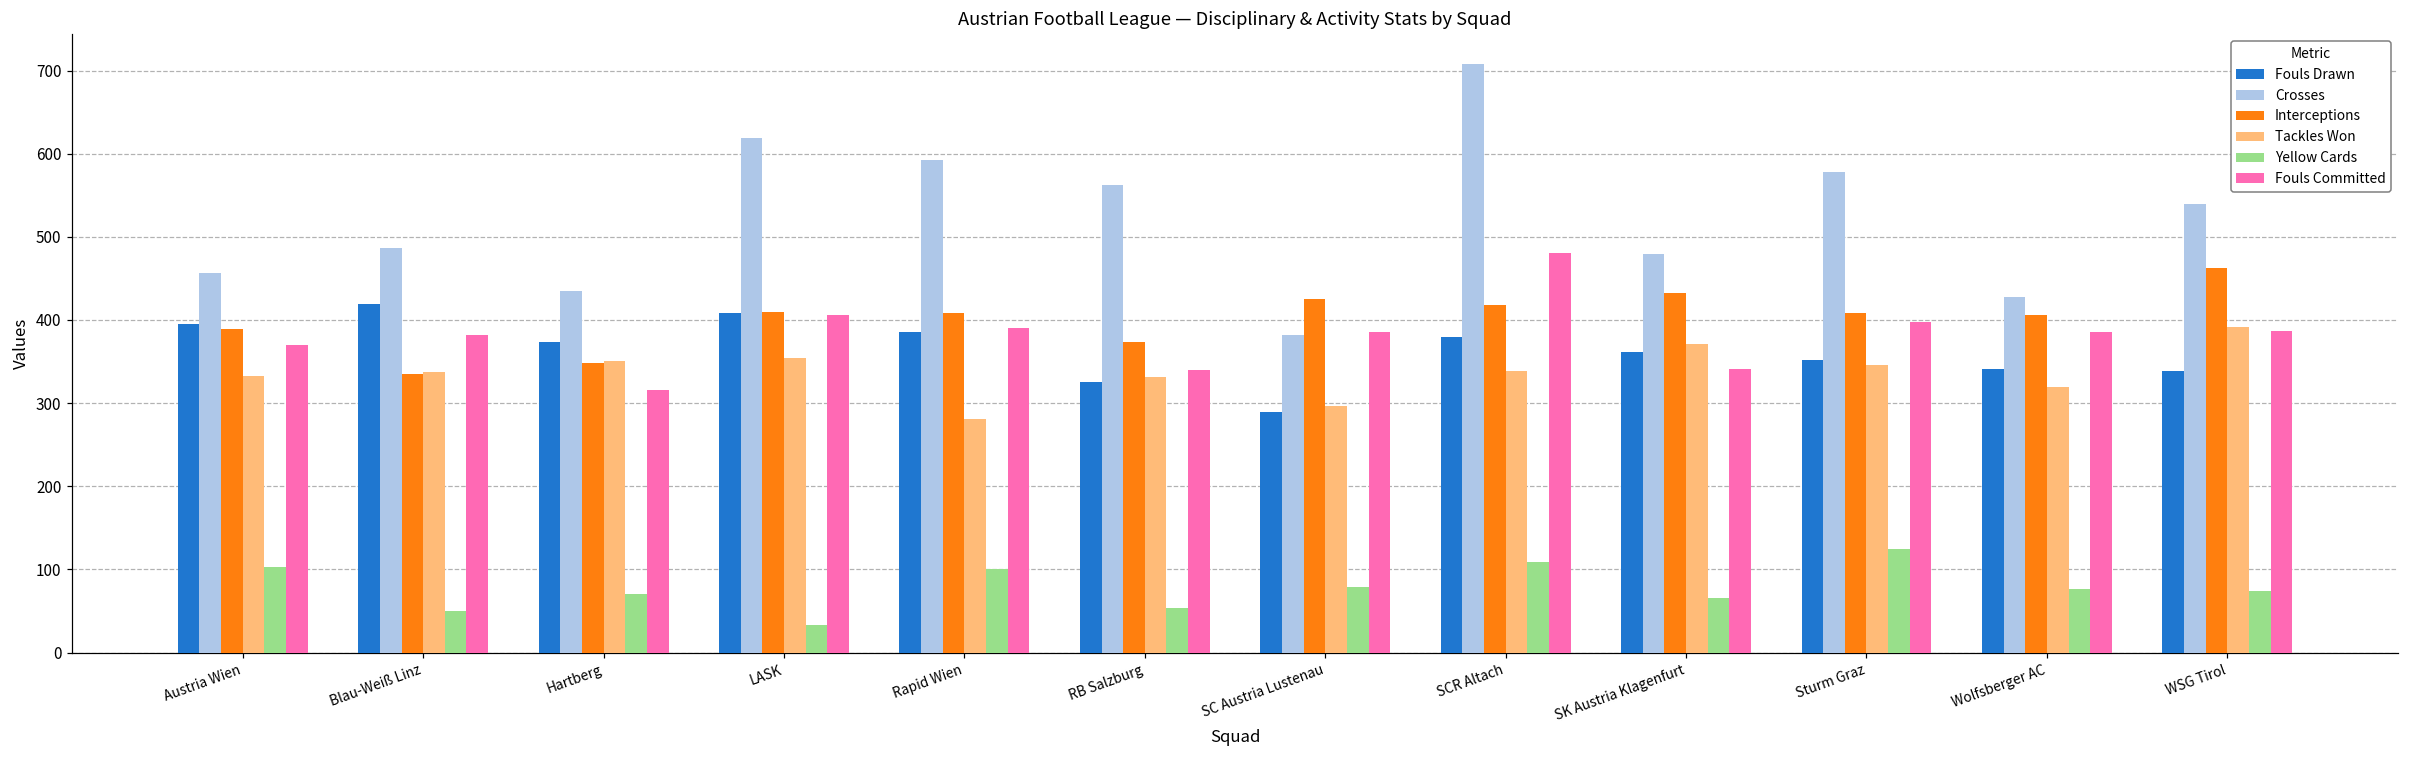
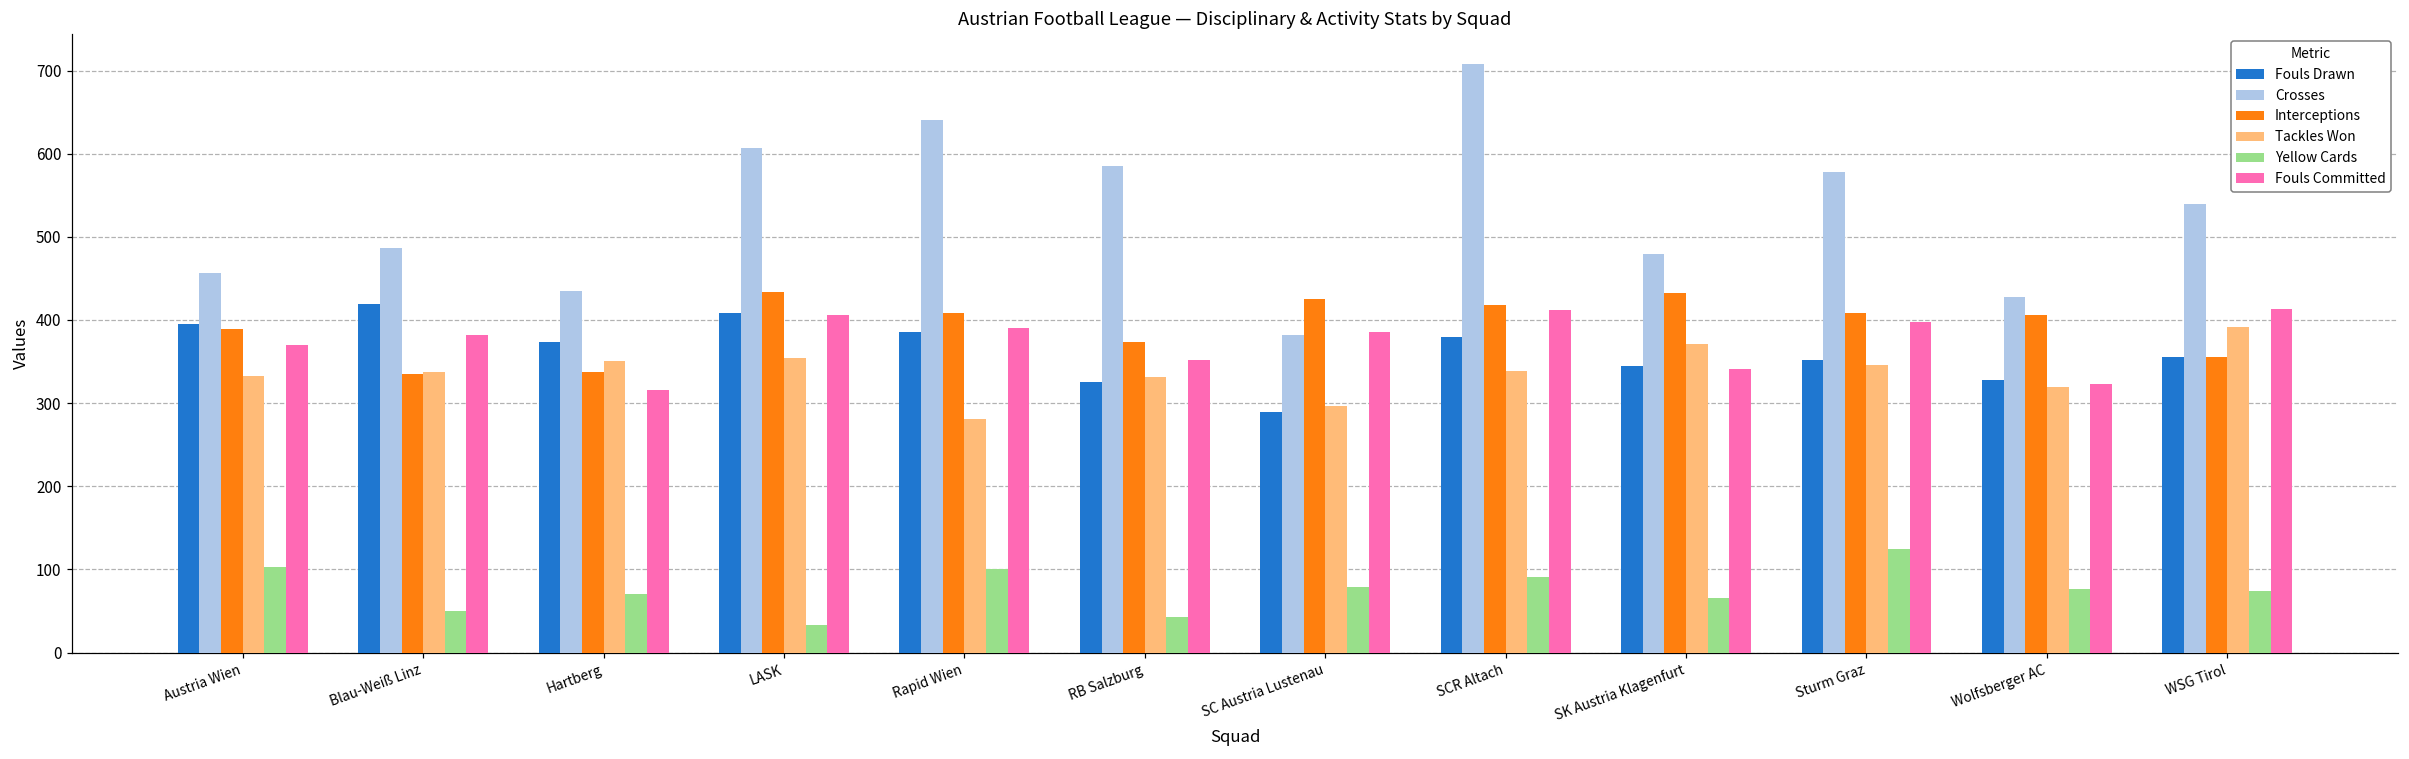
Interceptions, Hartberg: 350 -> 340
Crosses, LASK: 620 -> 610
Interceptions, LASK: 410 -> 430
Crosses, Rapid Wien: 590 -> 640
Crosses, RB Salzburg: 560 -> 590
Yellow Cards, RB Salzburg: 50 -> 40
Fouls Committed, RB Salzburg: 340 -> 350
Yellow Cards, SCR Altach: 110 -> 90
Fouls Committed, SCR Altach: 480 -> 410
Fouls Drawn, SK Austria Klagenfurt: 360 -> 350
Fouls Drawn, Wolfsberger AC: 340 -> 330
Fouls Committed, Wolfsberger AC: 390 -> 320
Fouls Drawn, WSG Tirol: 340 -> 360
Interceptions, WSG Tirol: 460 -> 360
Fouls Committed, WSG Tirol: 390 -> 410
